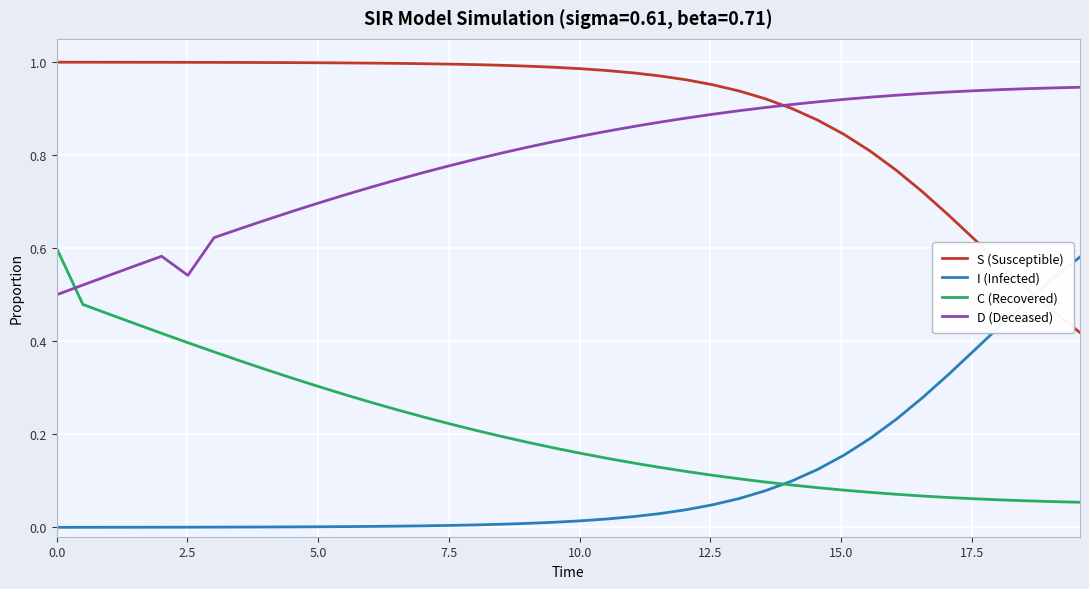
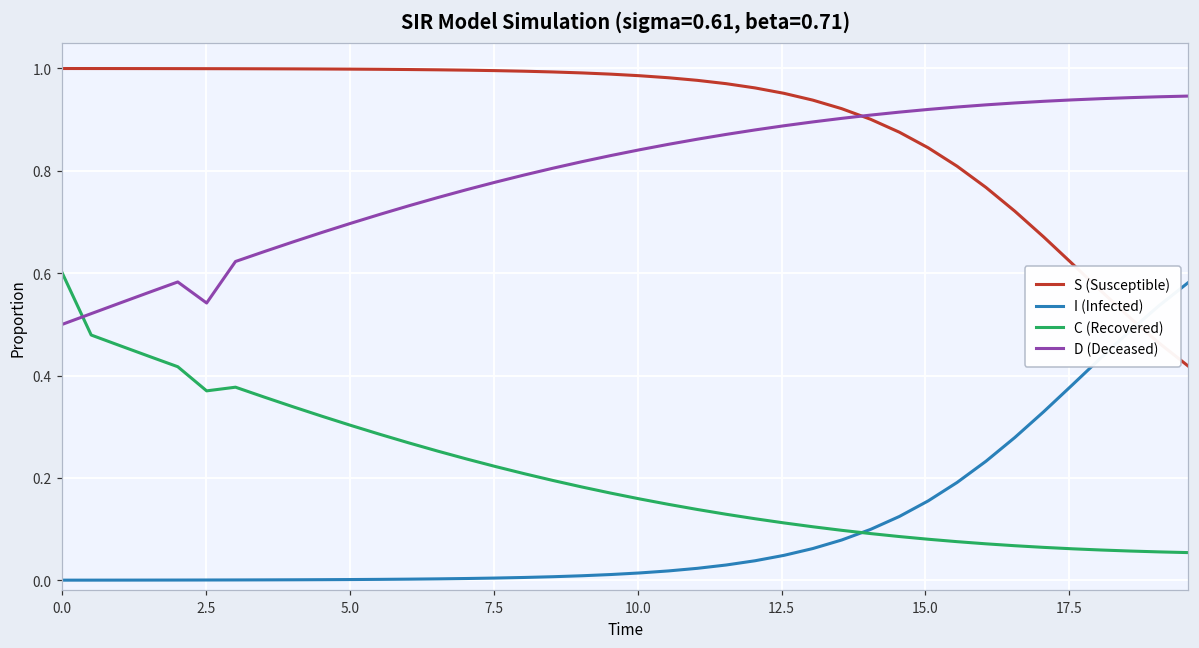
C (Recovered), 2.5: 0.40 -> 0.37
